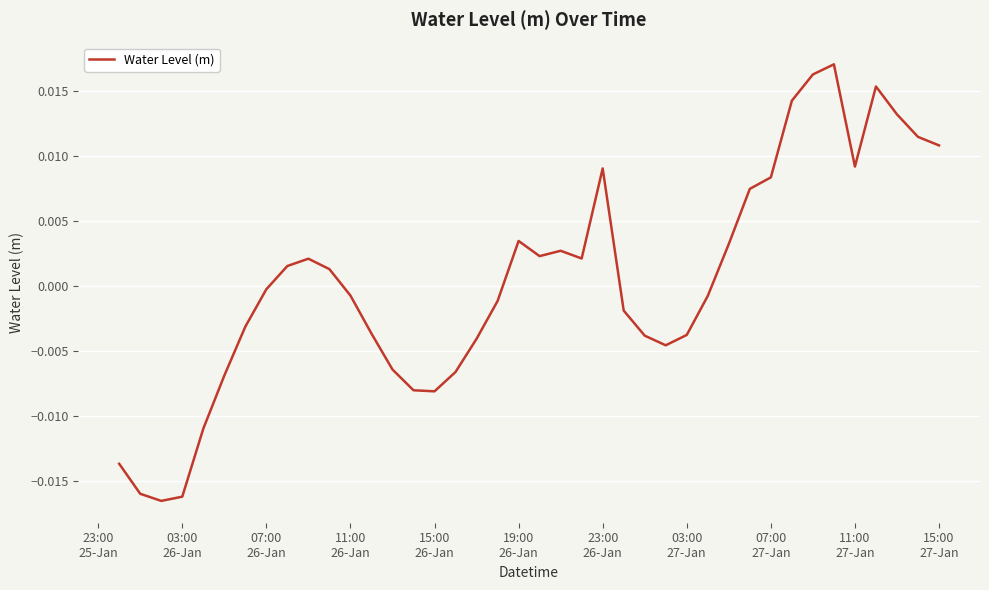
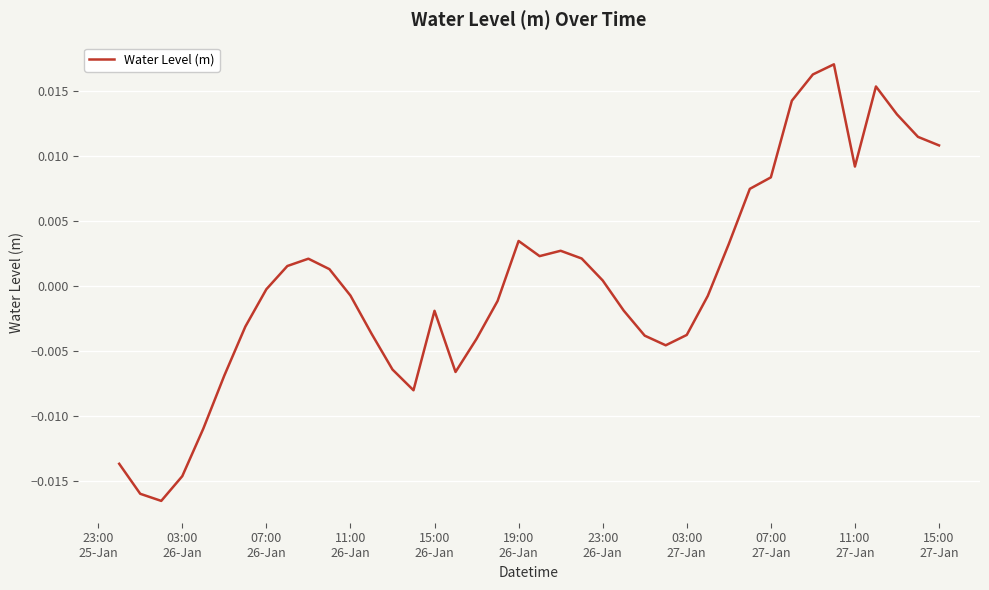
03:00 26-Jan: -0.0162 -> -0.0147
15:00 26-Jan: -0.0081 -> -0.0019
23:00 26-Jan: 0.0091 -> 0.0004
